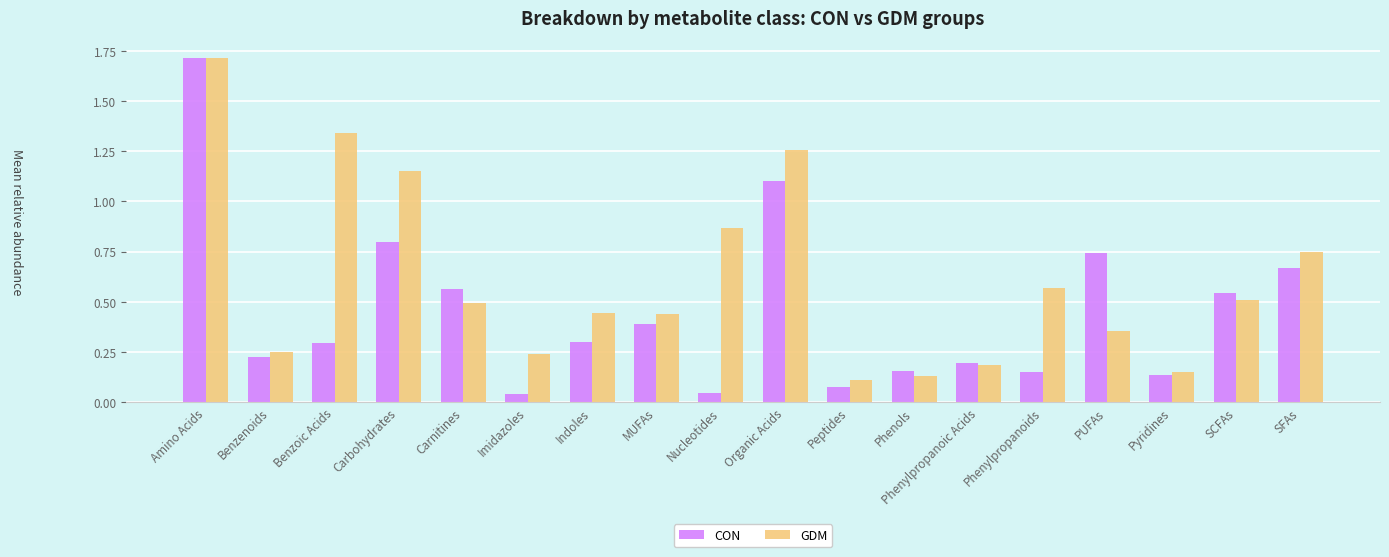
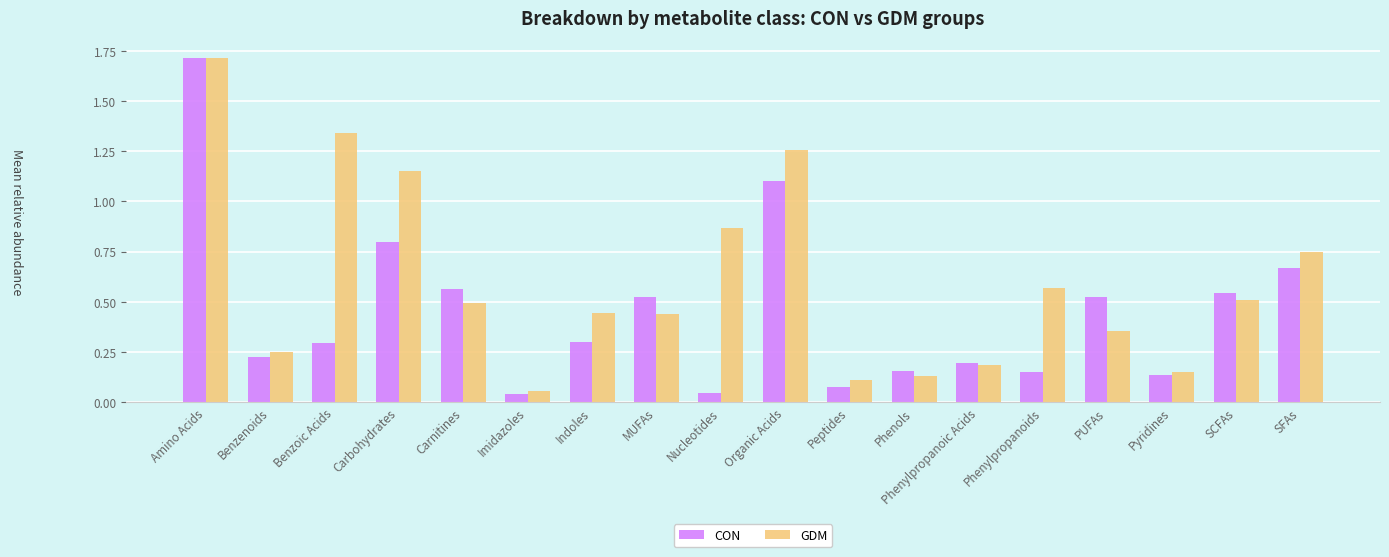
GDM, Imidazoles: 0.24 -> 0.05
CON, MUFAs: 0.39 -> 0.53
CON, PUFAs: 0.74 -> 0.53
